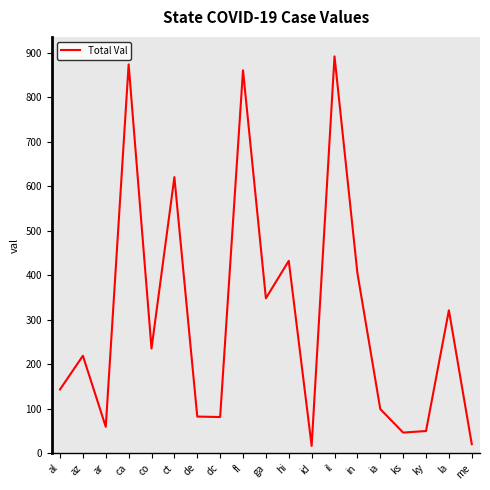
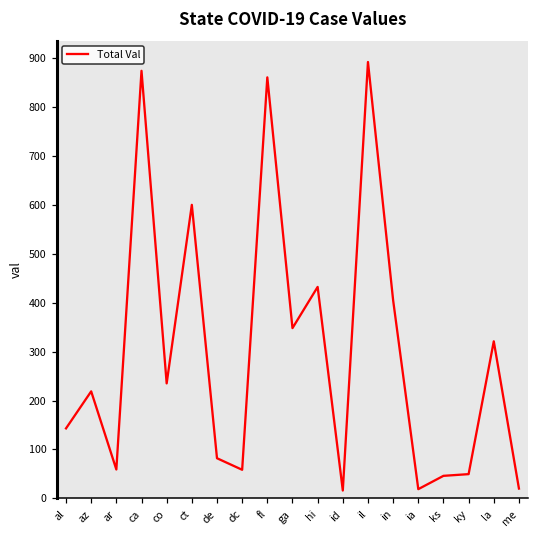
ct: 620 -> 600
dc: 80 -> 60
ia: 100 -> 20
